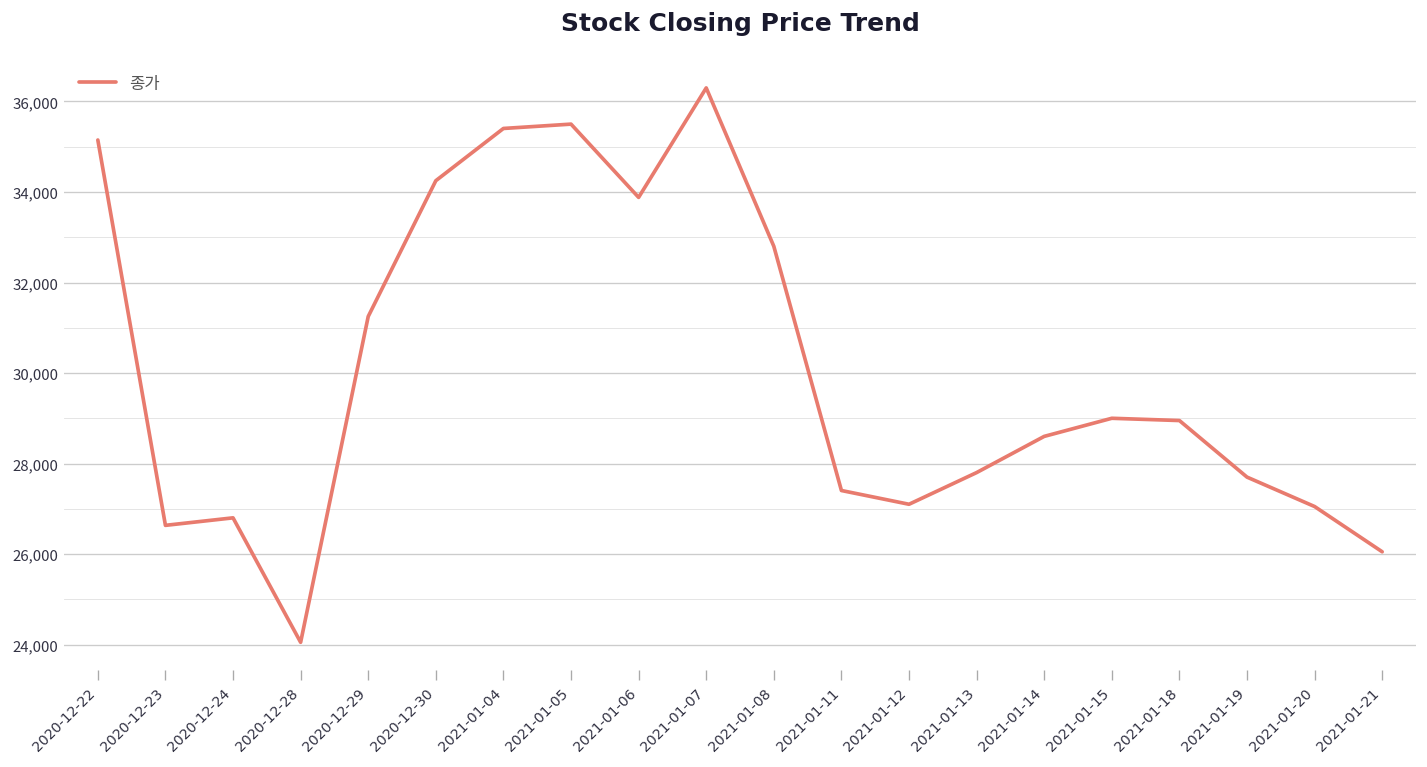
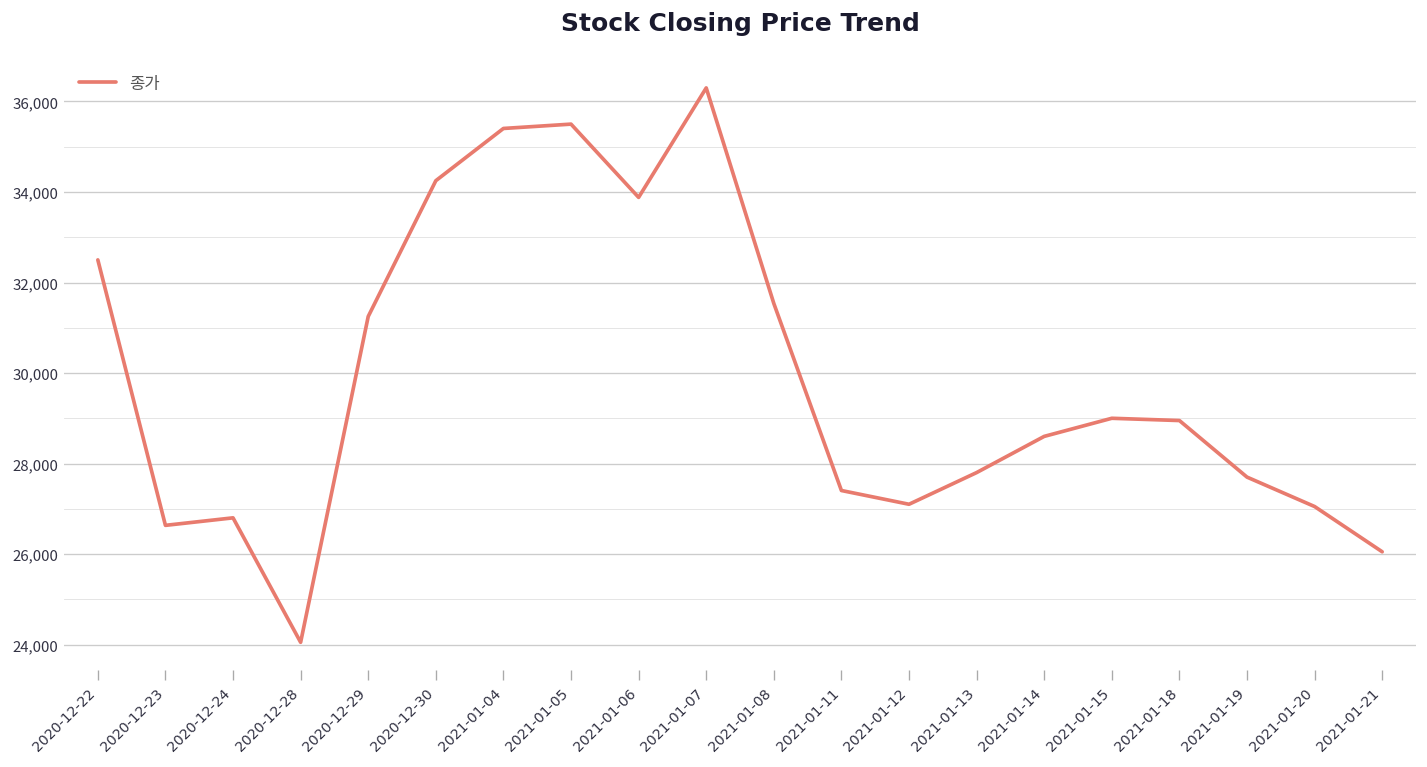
2020-12-22: 35,100 -> 32,500
2021-01-08: 32,800 -> 31,500
